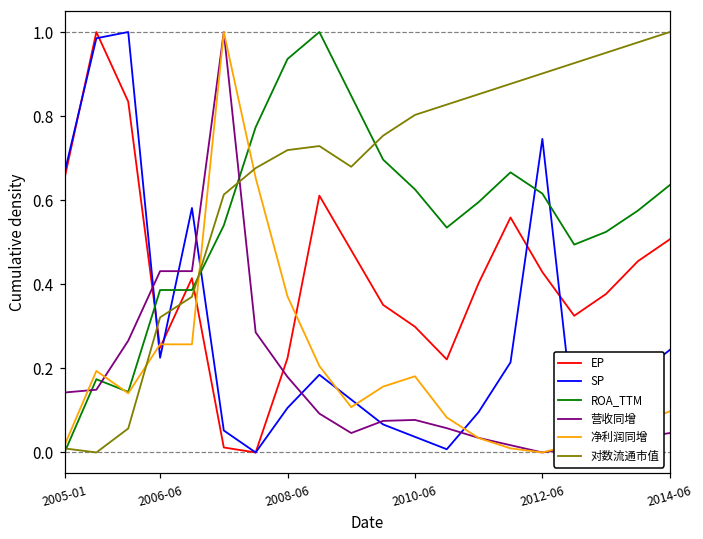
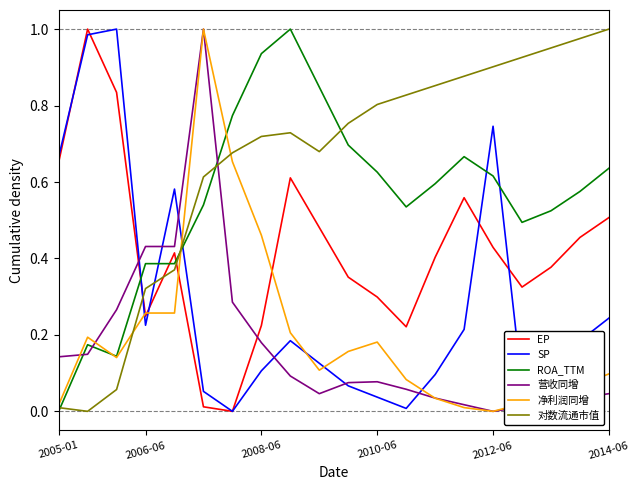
净利润同增, 2008-06: 0.37 -> 0.46
